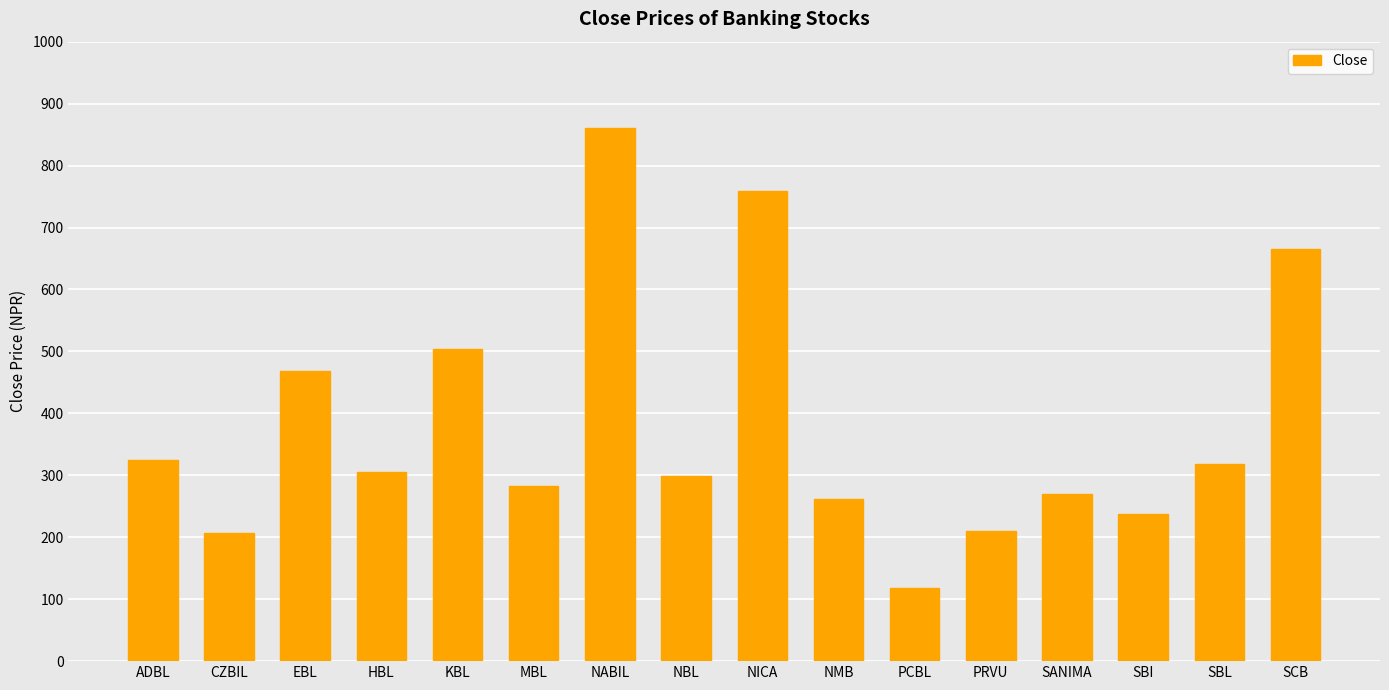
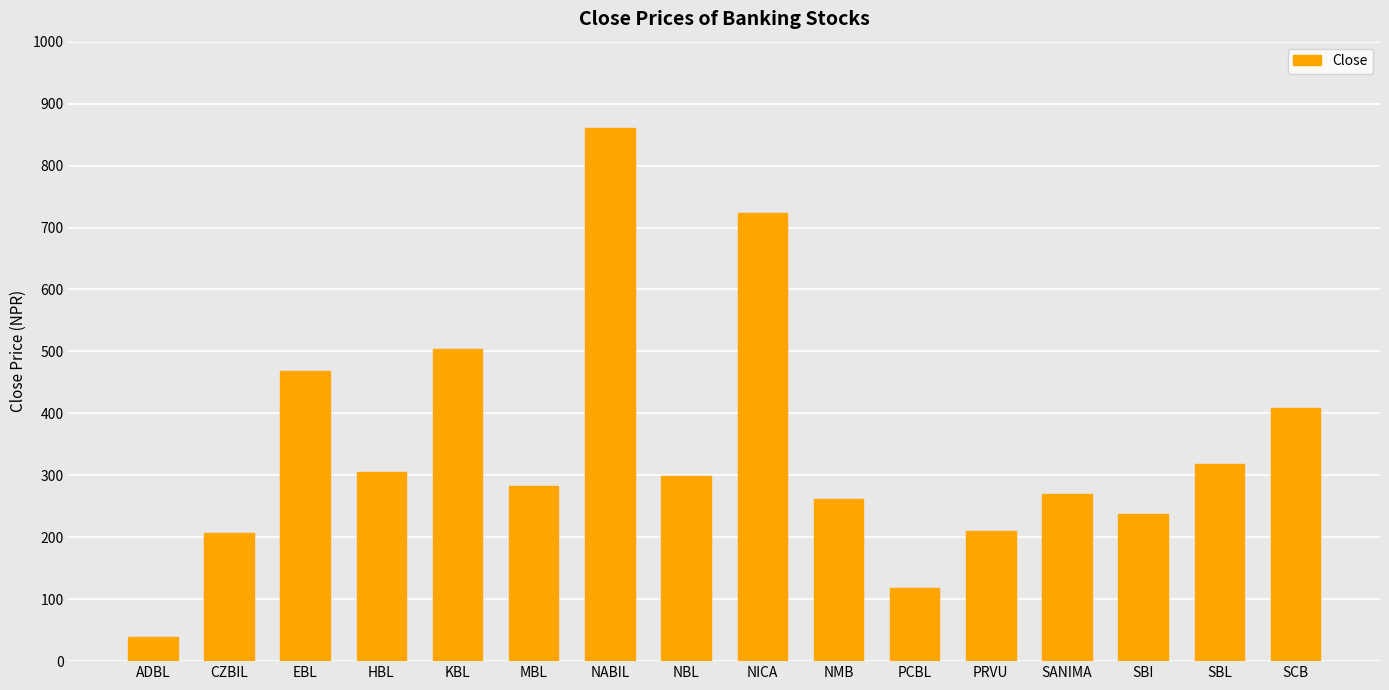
ADBL: 330 -> 40
NICA: 760 -> 720
SCB: 670 -> 410
